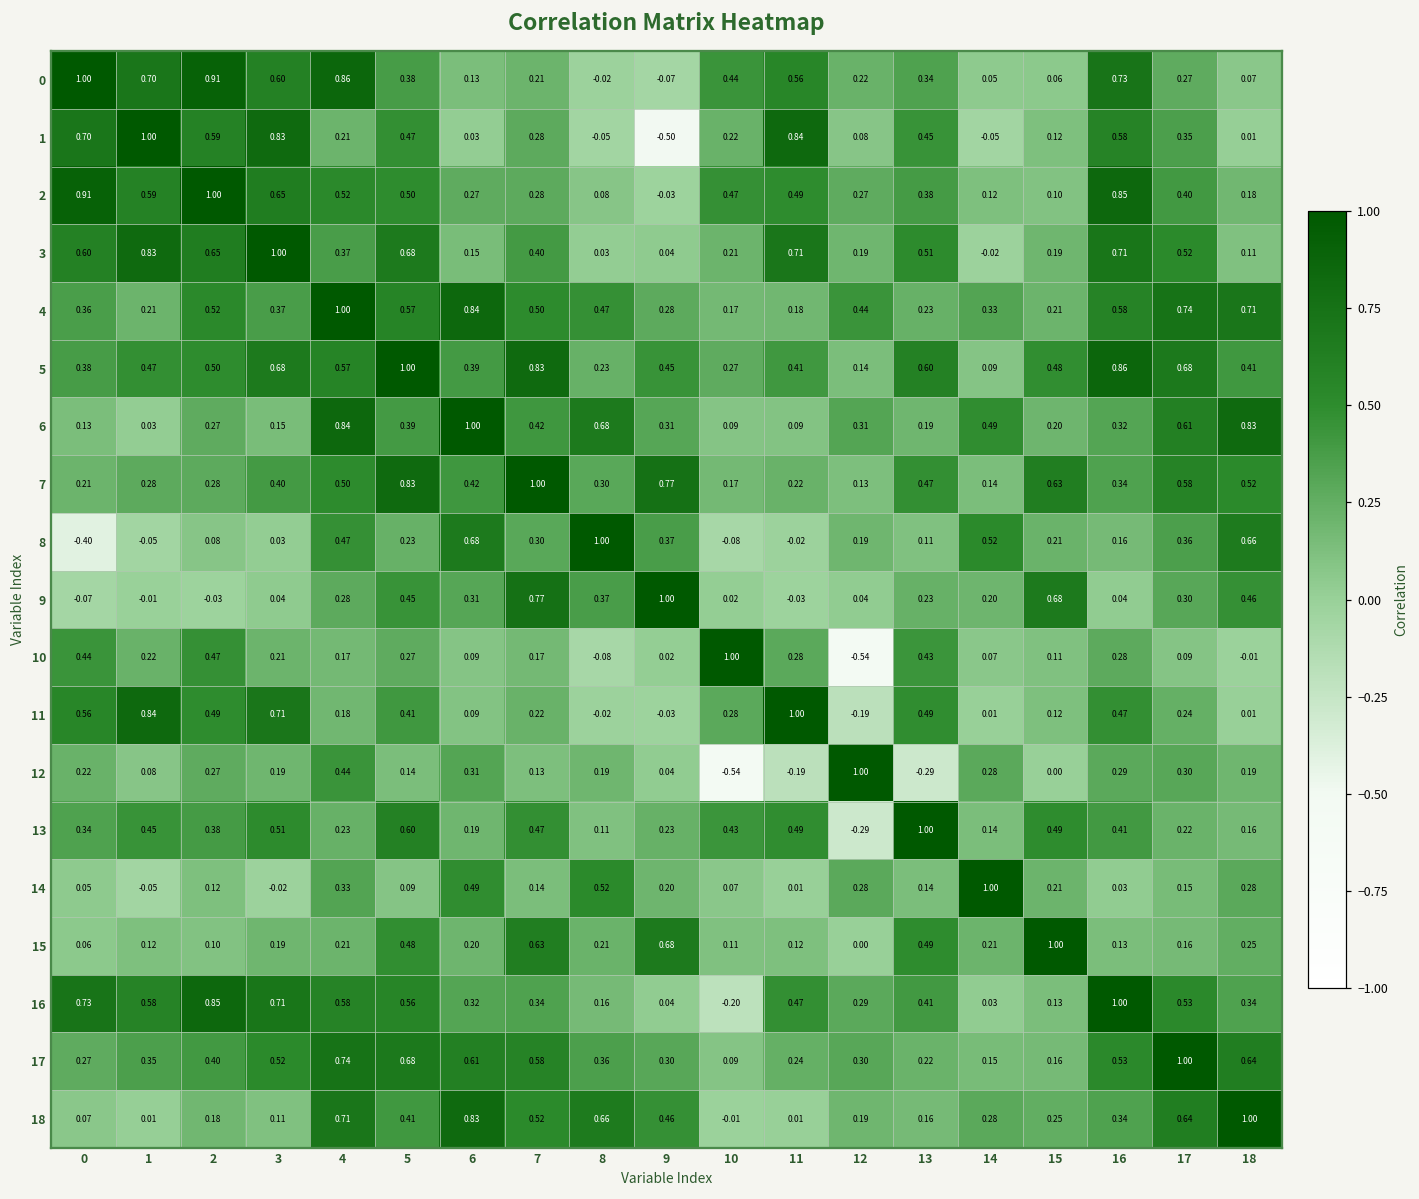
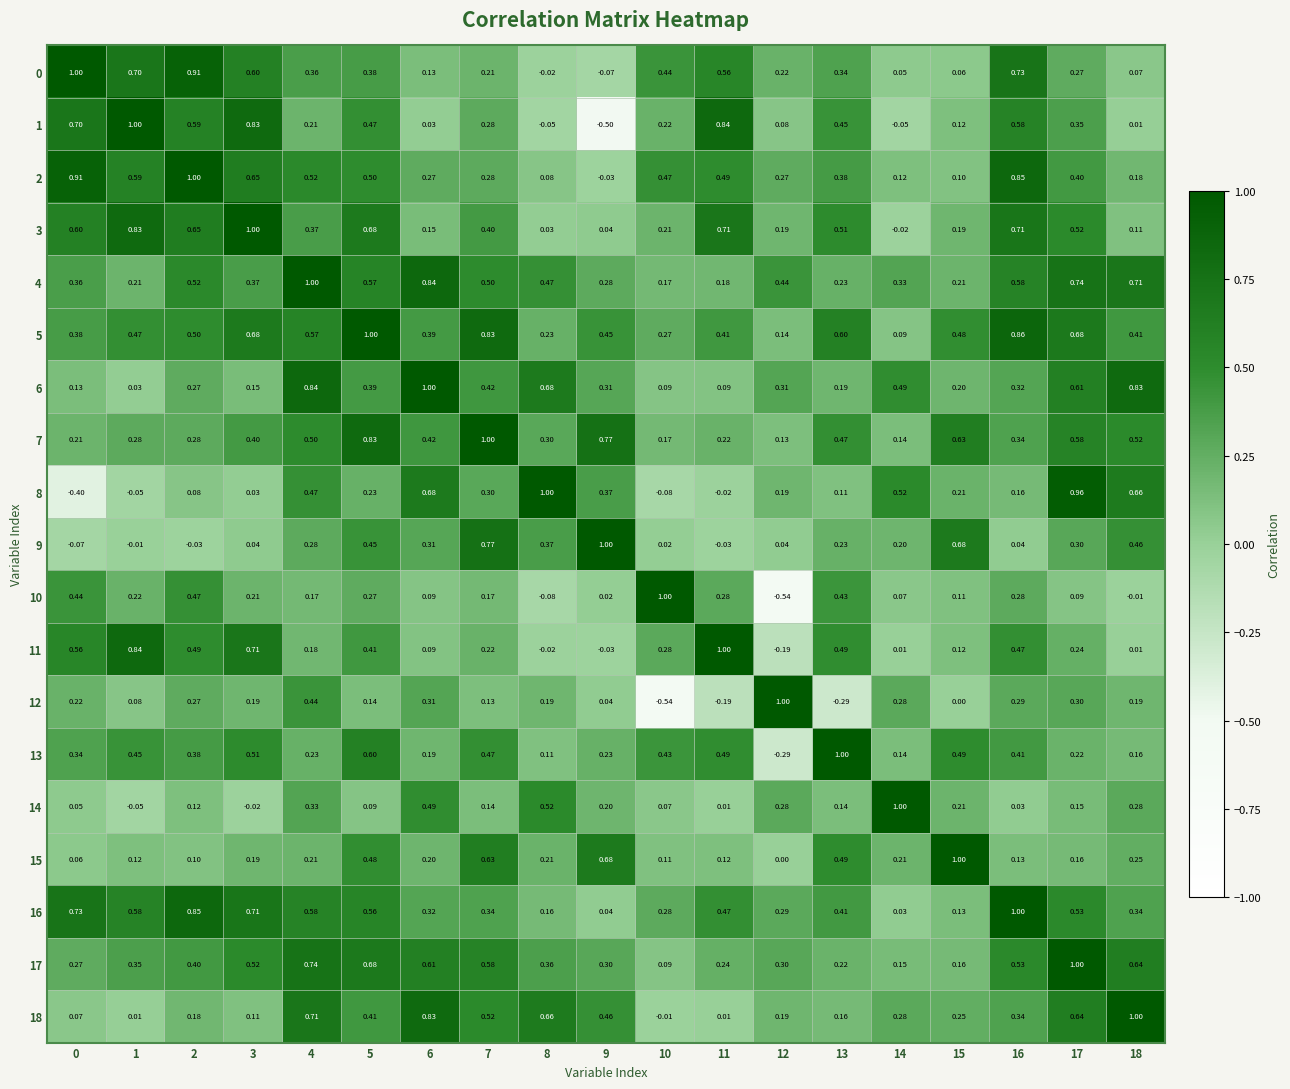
0, 4: 0.86 -> 0.36
8, 17: 0.36 -> 0.96
16, 10: -0.20 -> 0.28
